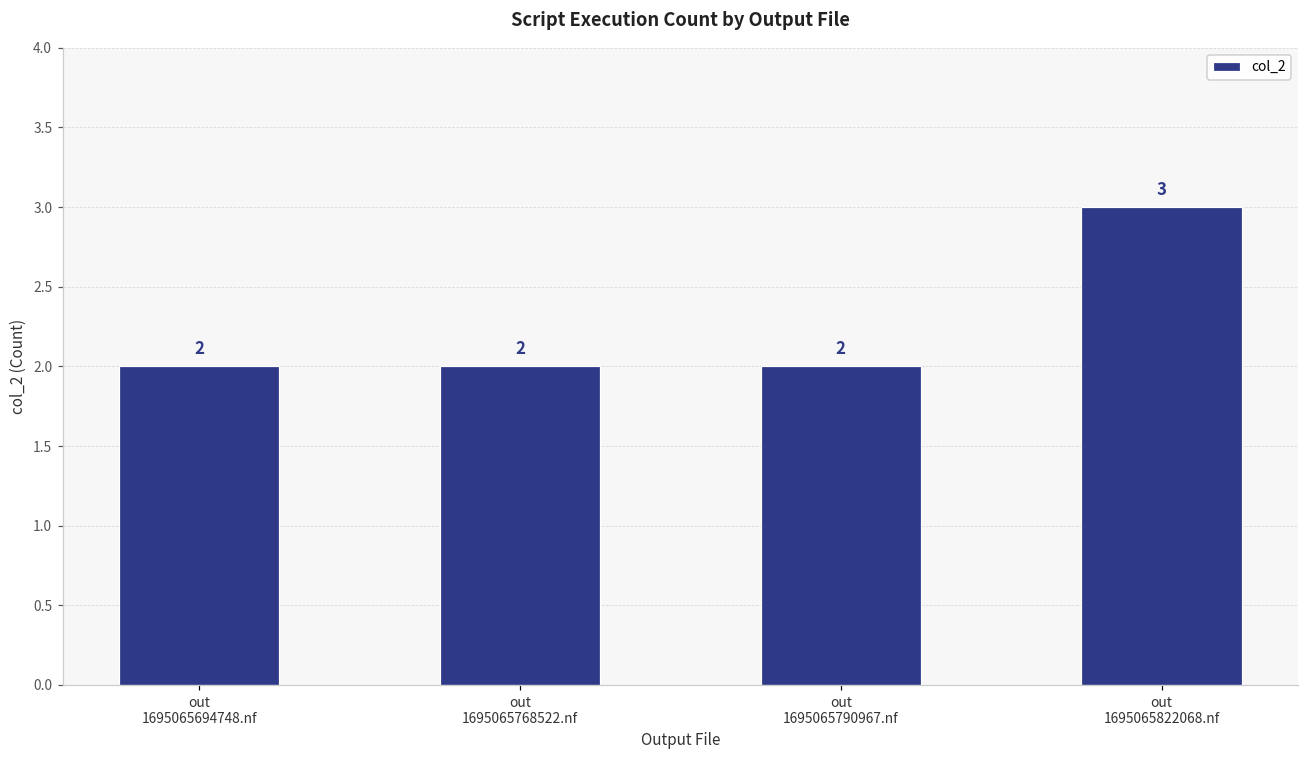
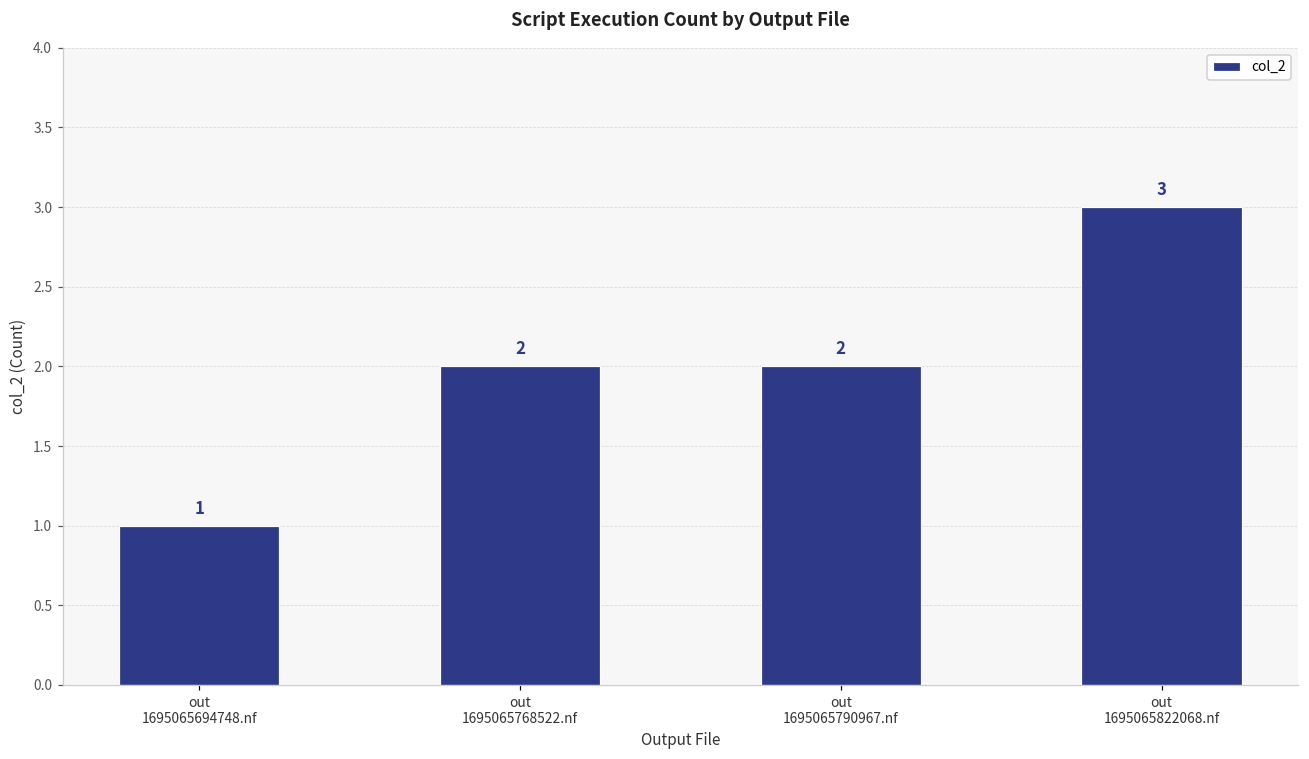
out 1695065694748.nf: 2 -> 1
